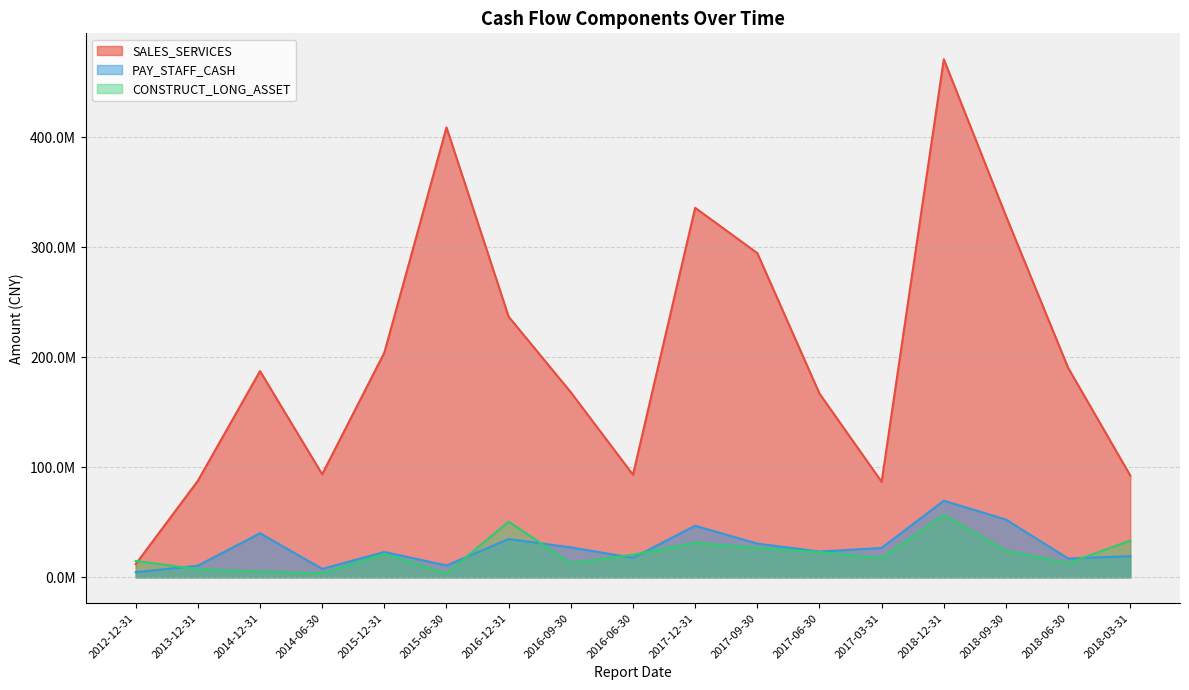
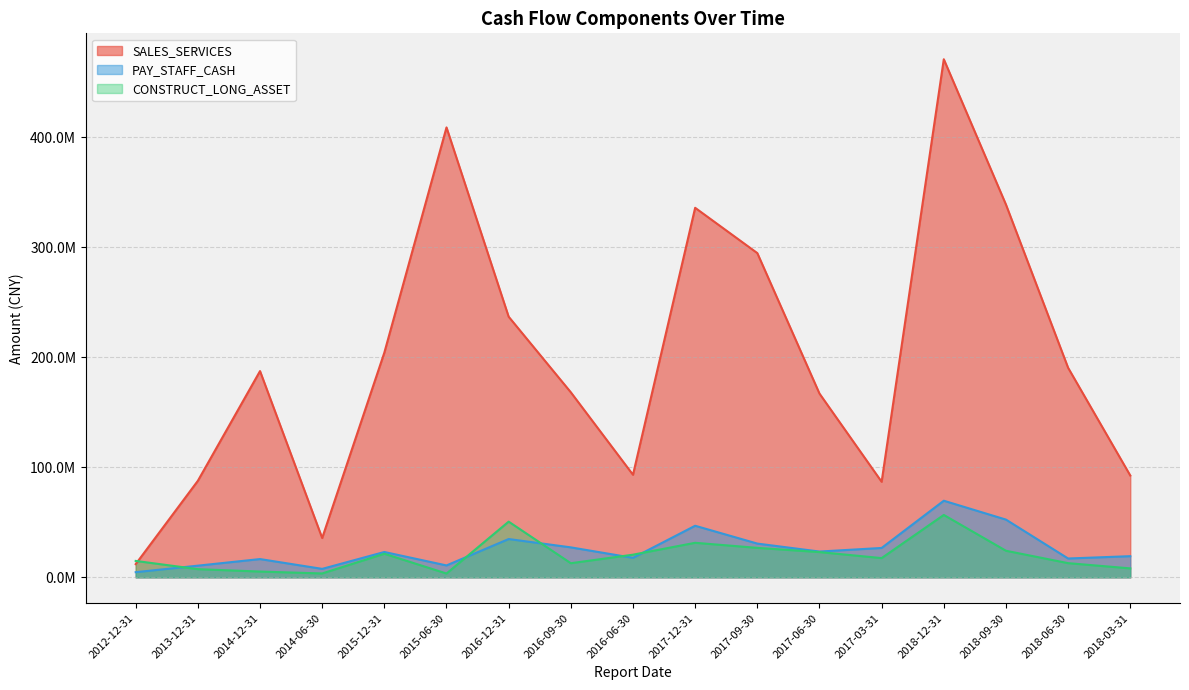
PAY_STAFF_CASH, 2014-12-31: 40000000 -> 17000000
SALES_SERVICES, 2014-06-30: 94000000 -> 36000000
SALES_SERVICES, 2018-09-30: 328000000 -> 339000000
CONSTRUCT_LONG_ASSET, 2018-03-31: 33000000 -> 8000000
